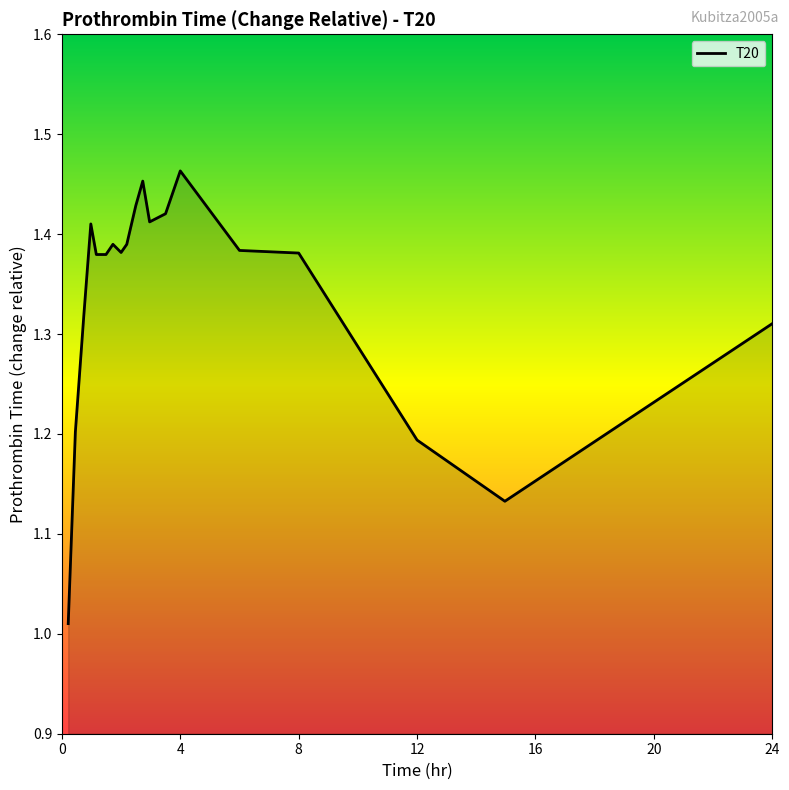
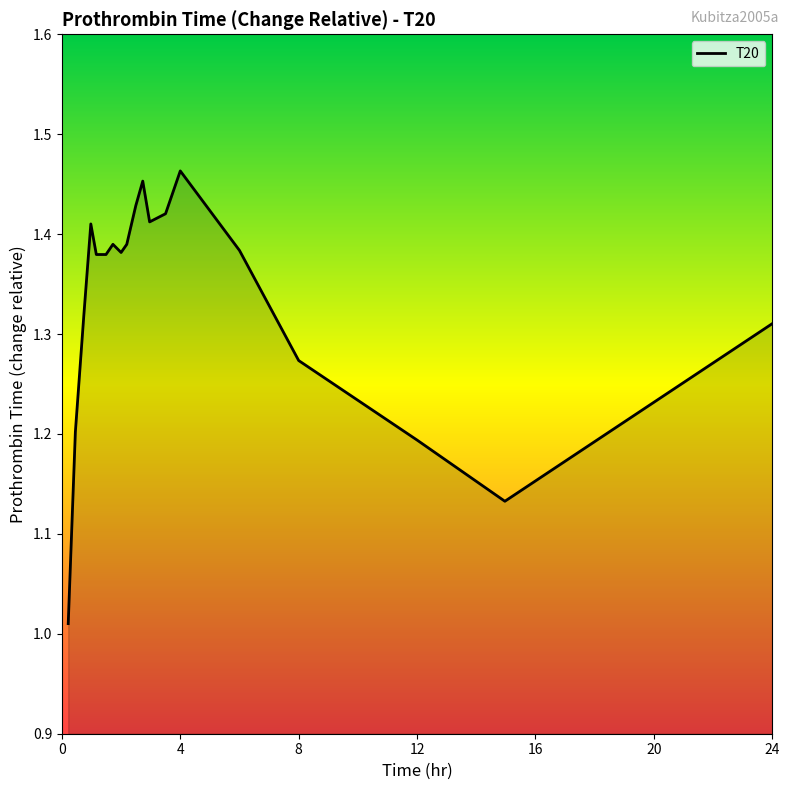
8: 1.38 -> 1.27
